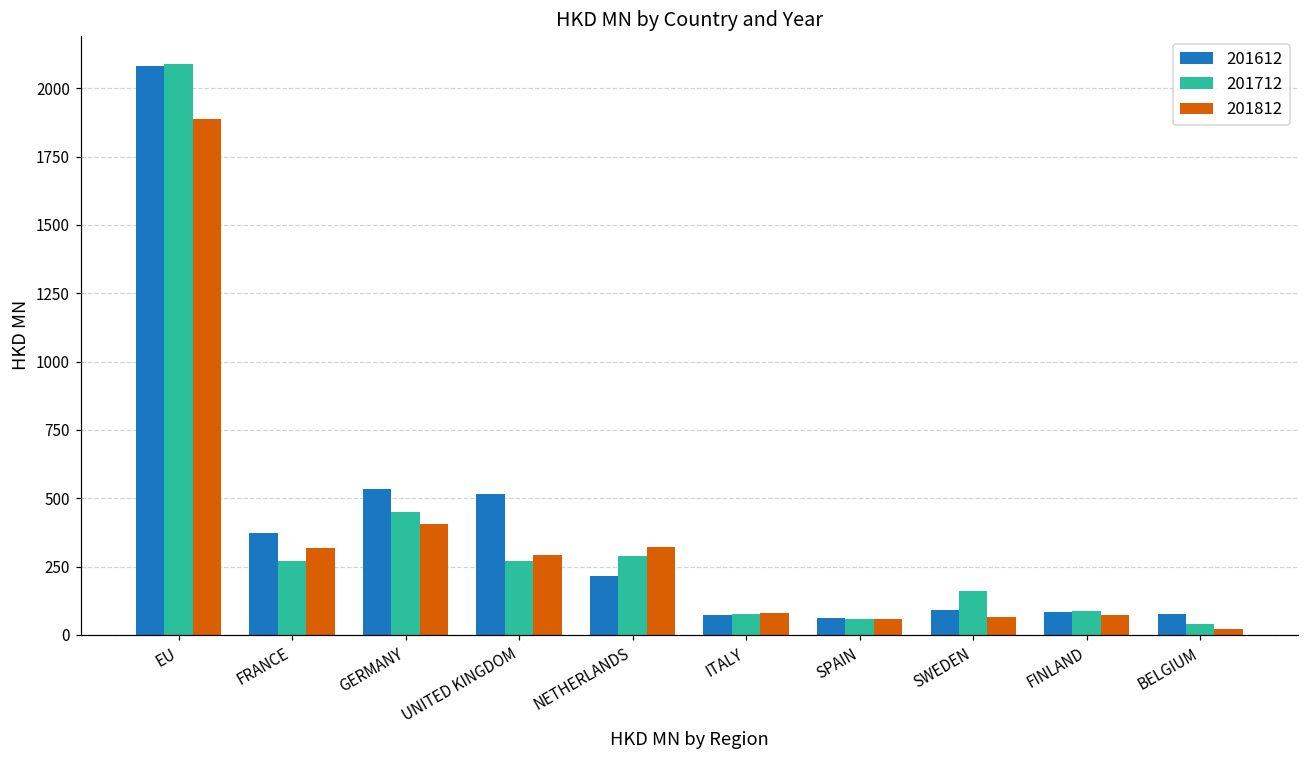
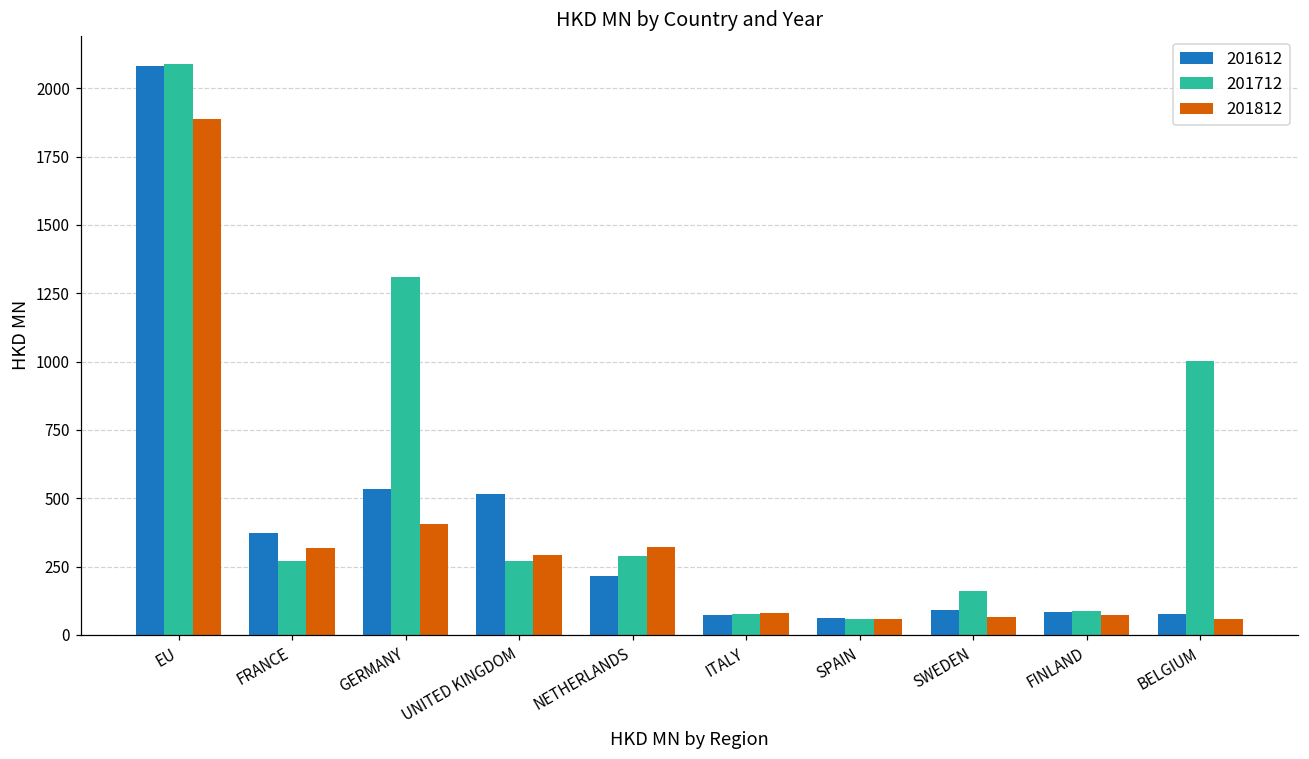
201712, GERMANY: 450 -> 1310
201712, BELGIUM: 40 -> 1000
201812, BELGIUM: 20 -> 60
